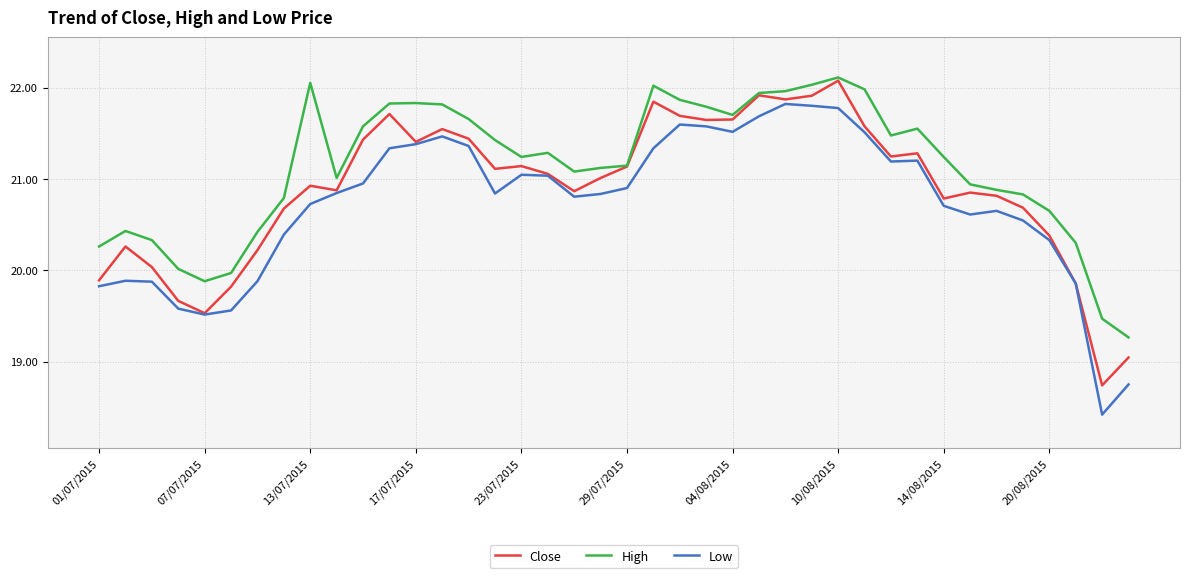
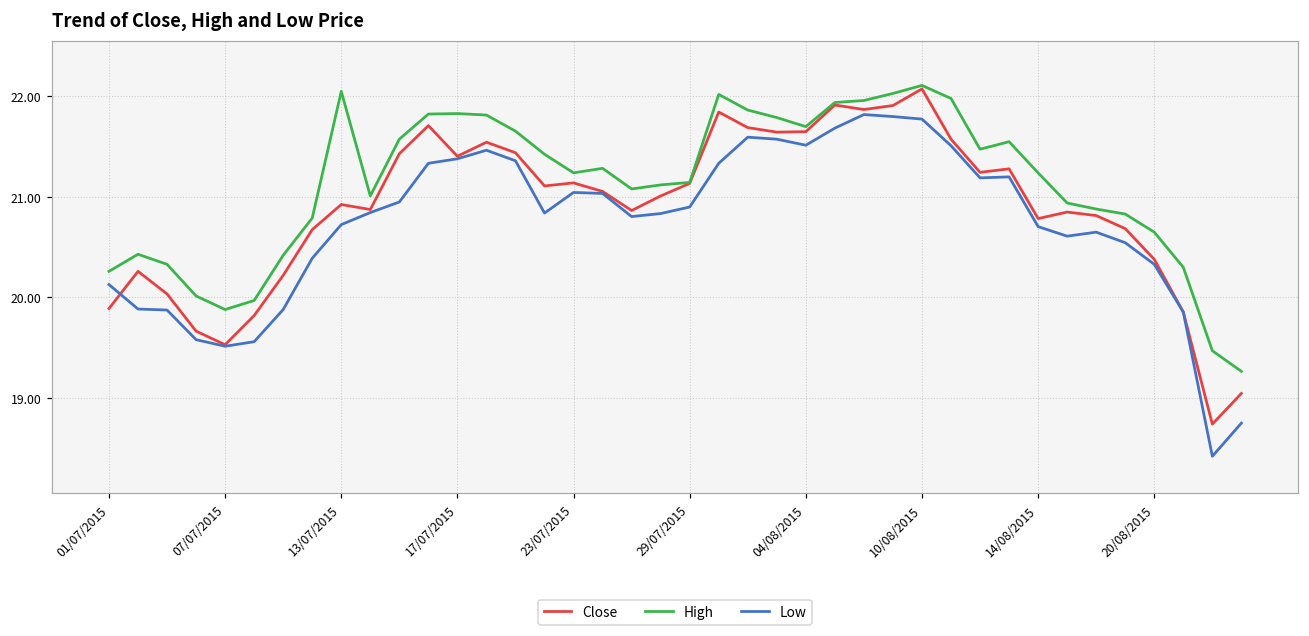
Low, 01/07/2015: 19.8 -> 20.1
